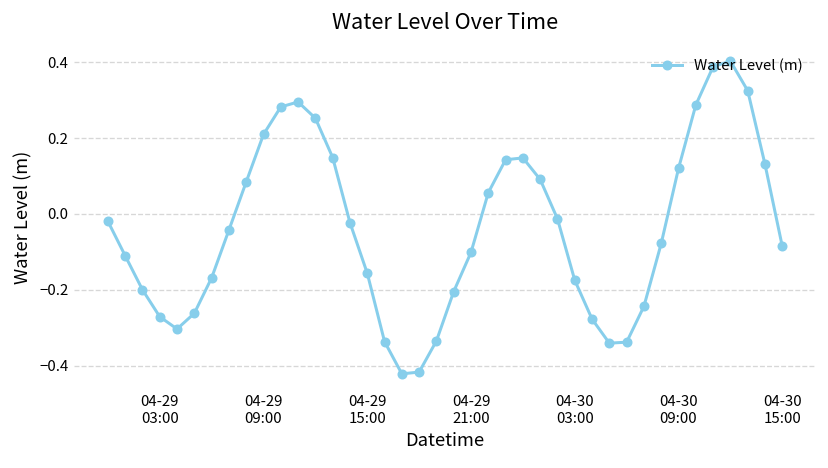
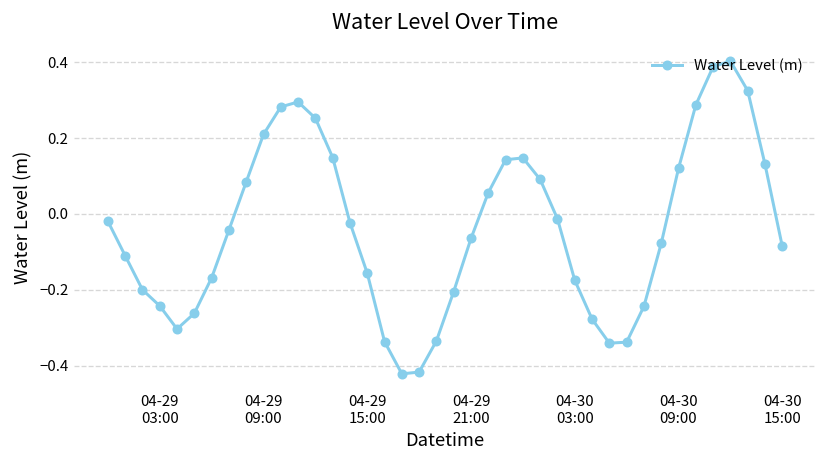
04-29 03:00: -0.27 -> -0.24
04-29 21:00: -0.10 -> -0.06
